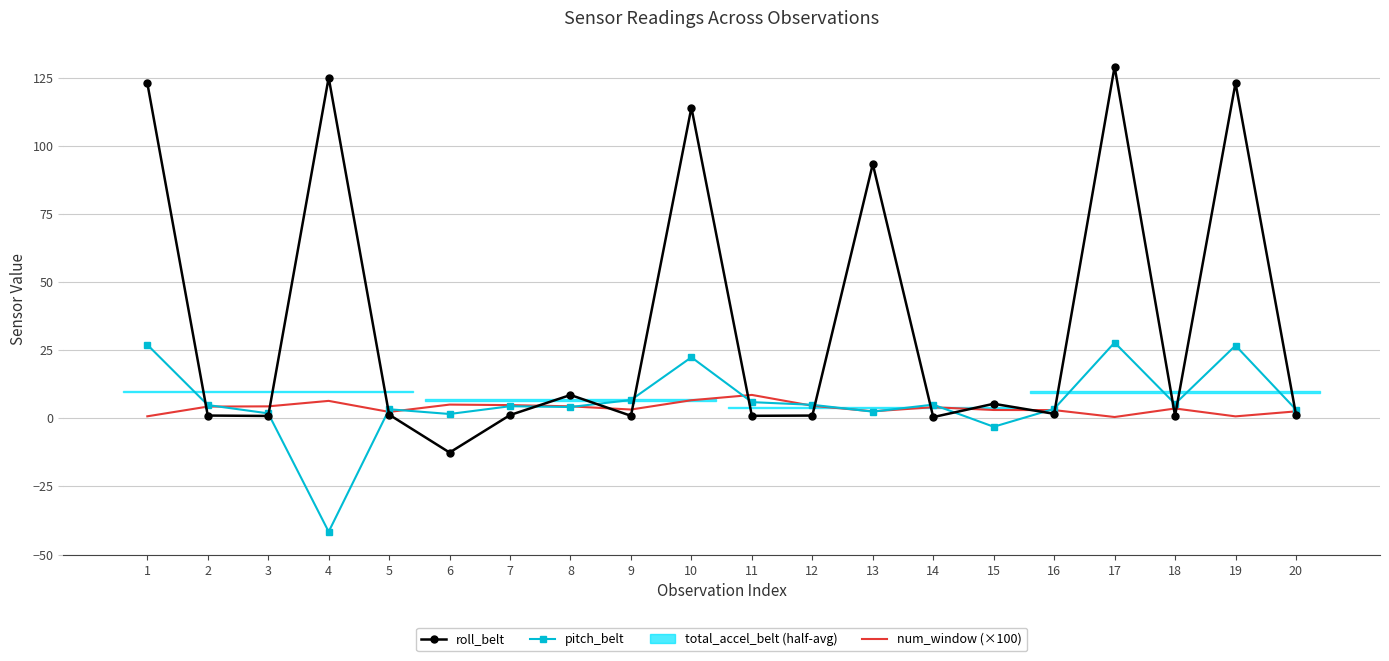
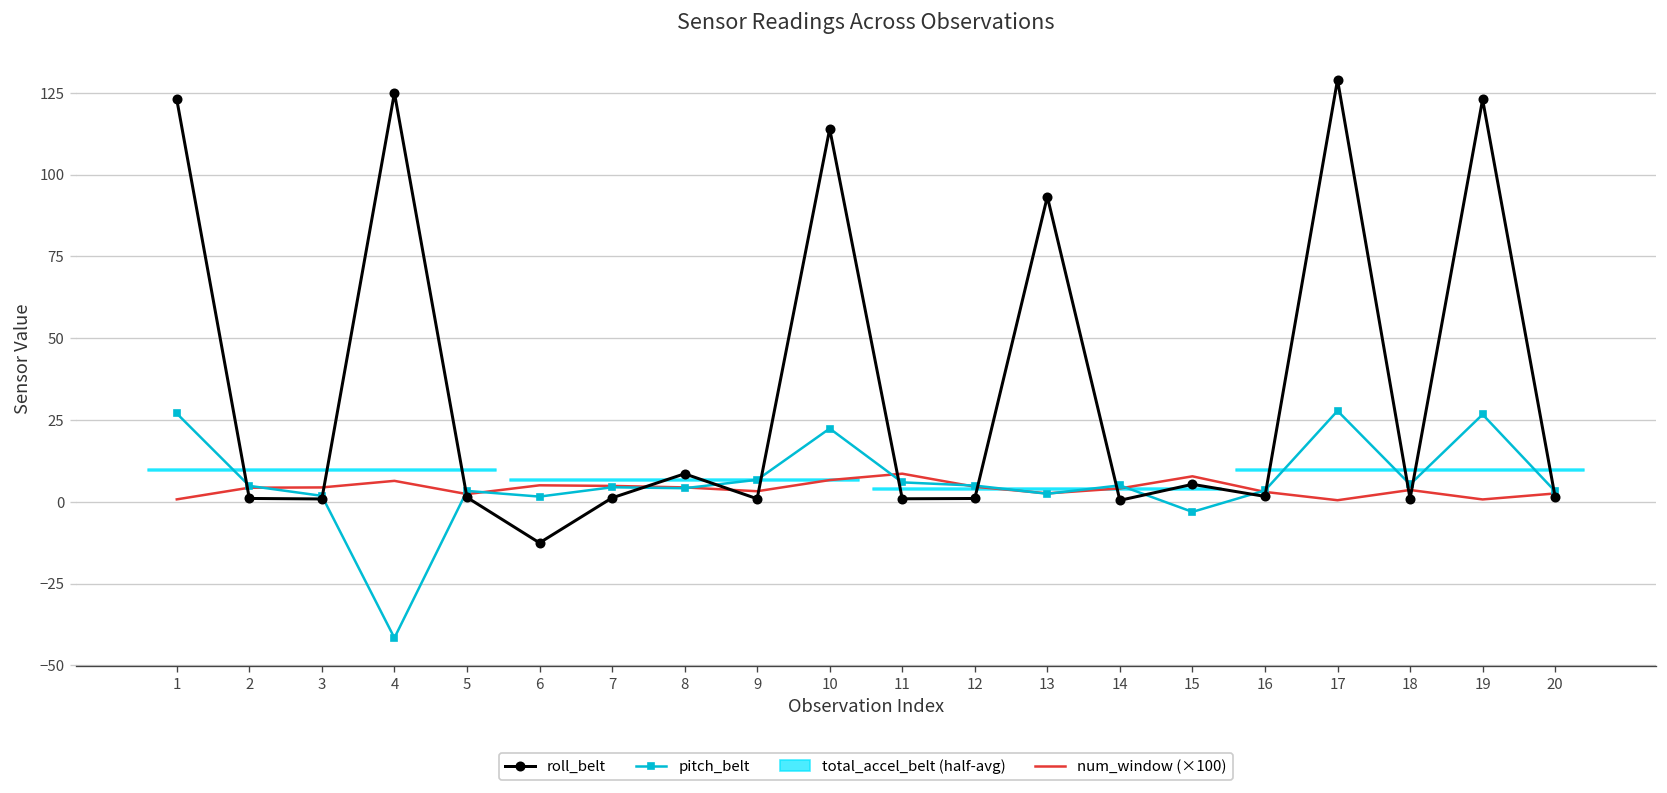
num_window (×100), 15: 3 -> 8
